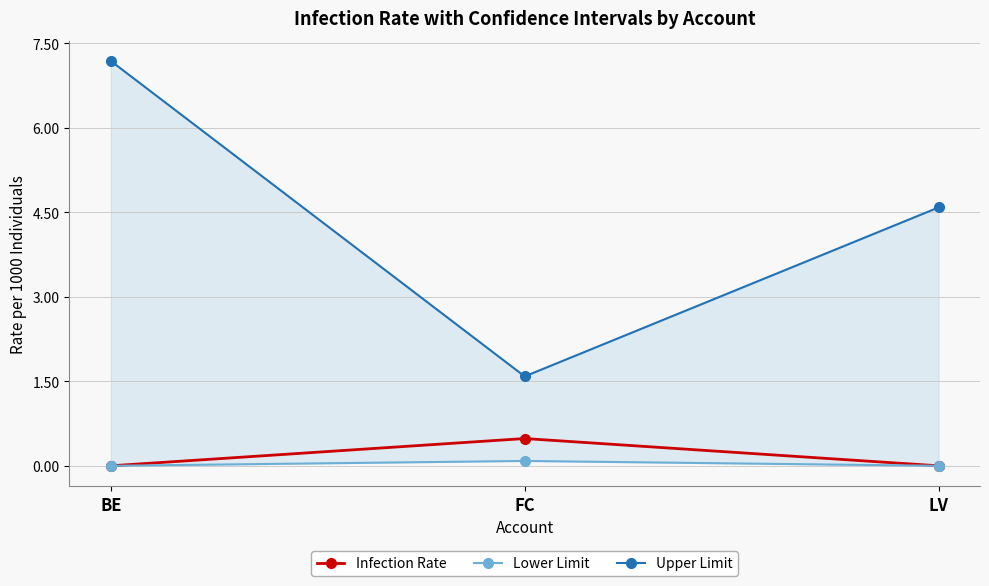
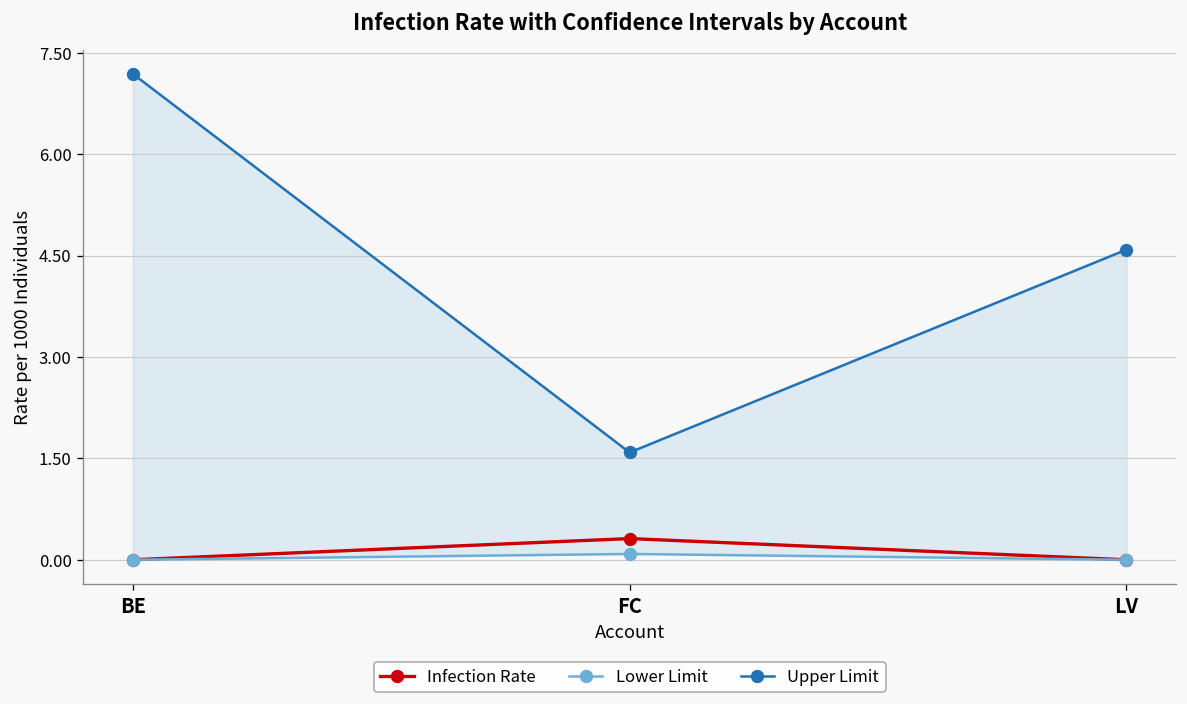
Infection Rate, FC: 0.5 -> 0.3
